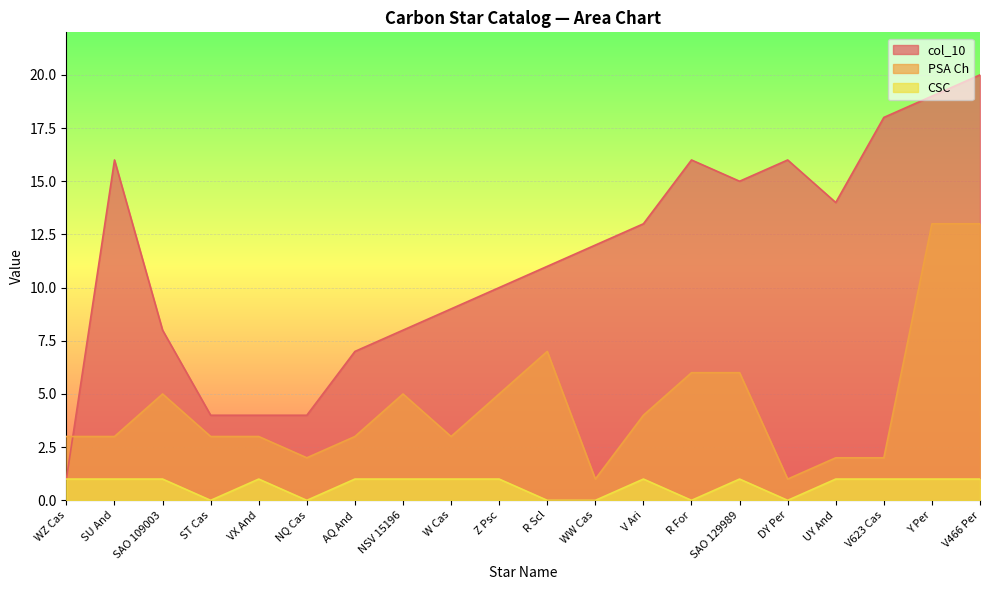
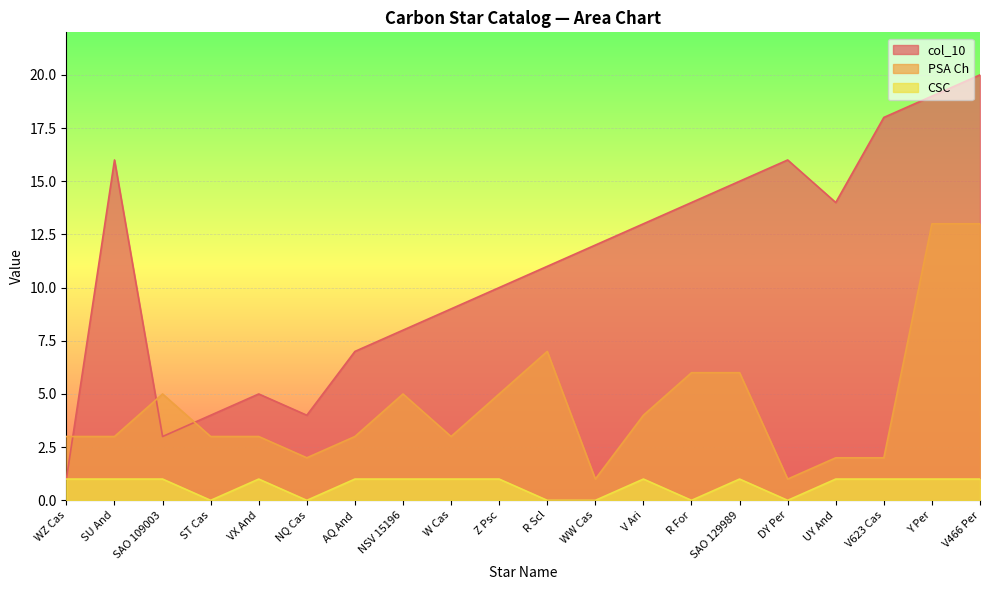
col_10, SAO 109003: 8 -> 3
col_10, VX And: 4 -> 5
col_10, R For: 16 -> 14
